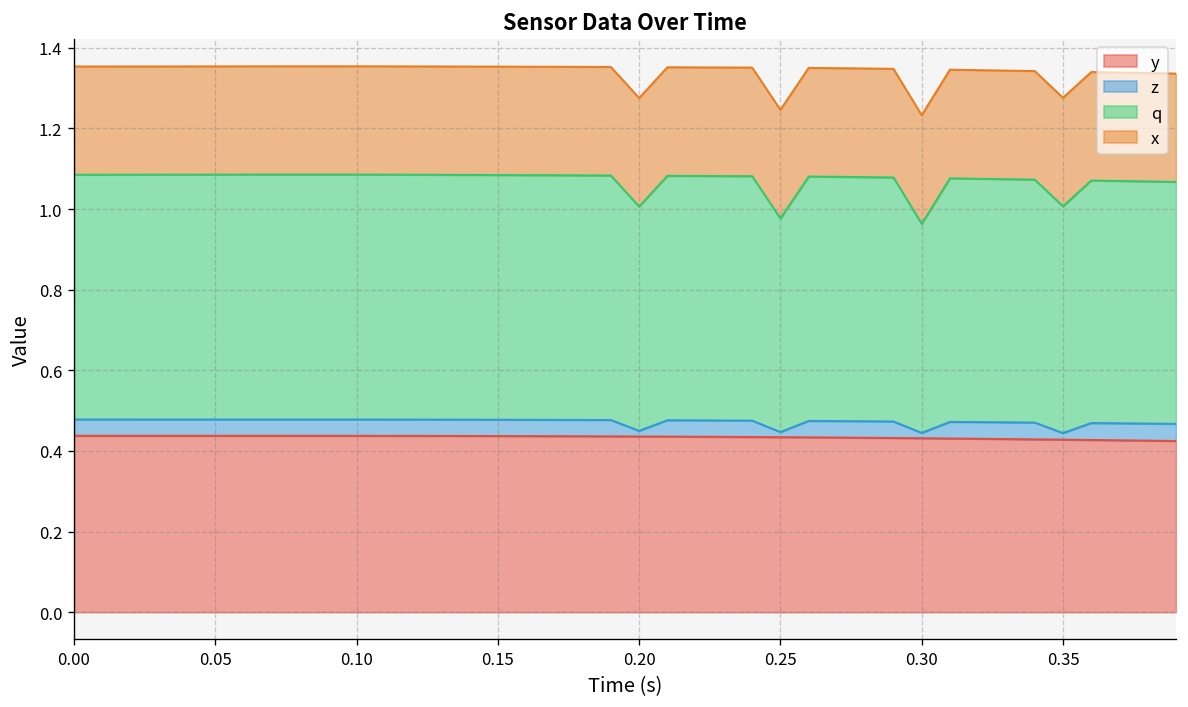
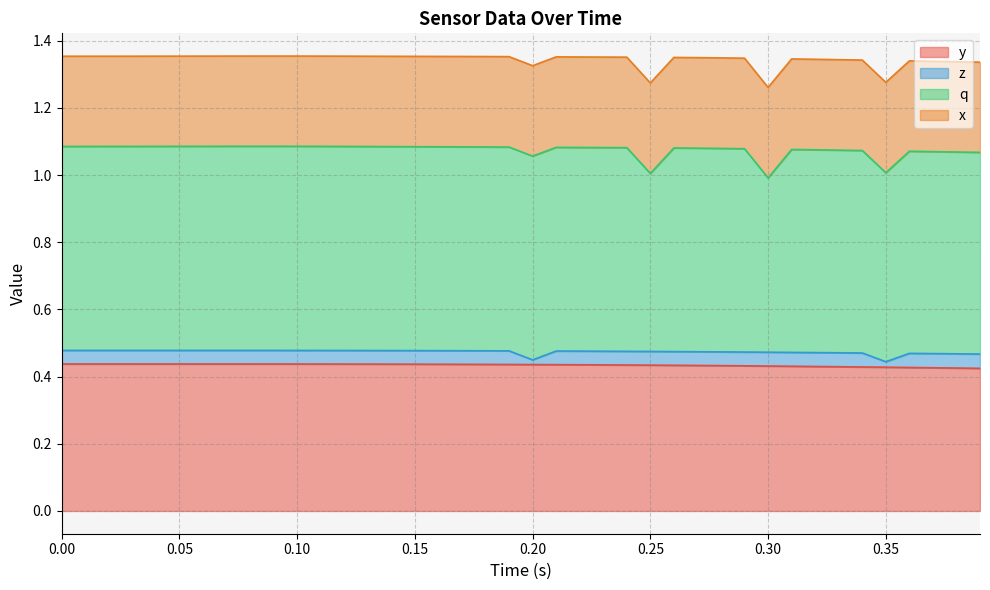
q, 0.20: 0.56 -> 0.61
z, 0.25: 0.01 -> 0.04
z, 0.30: 0.01 -> 0.04
